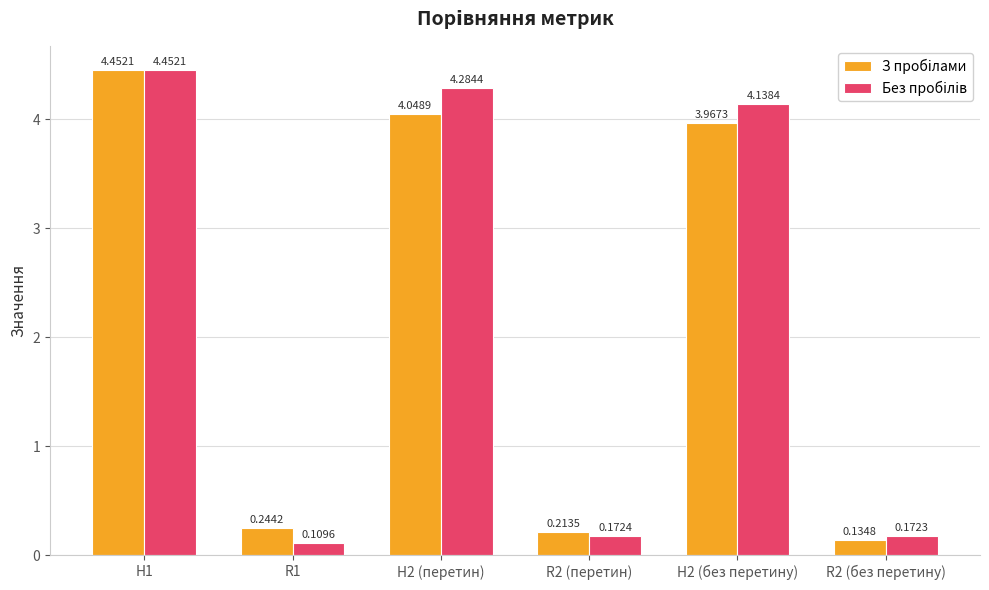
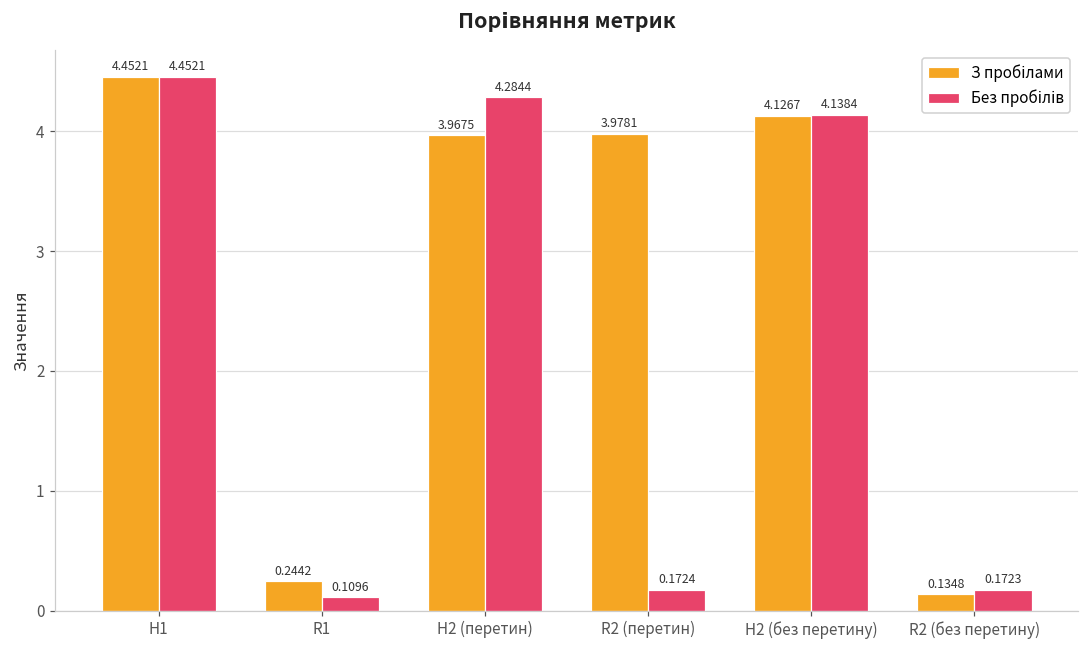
З пробілами, H2 (перетин): 4.0489 -> 3.9675
З пробілами, R2 (перетин): 0.2135 -> 3.9781
З пробілами, H2 (без перетину): 3.9673 -> 4.1267
